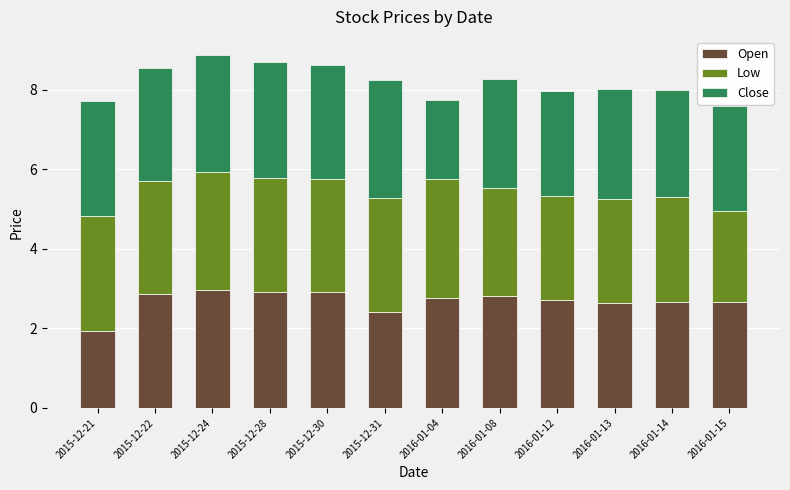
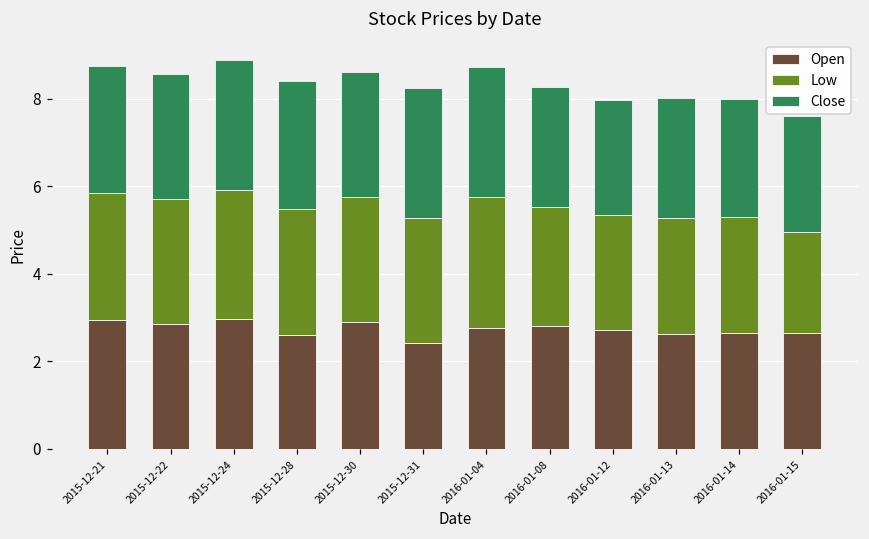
Open, 2015-12-21: 1.9 -> 3.0
Open, 2015-12-28: 2.9 -> 2.6
Close, 2016-01-04: 2.0 -> 3.0
